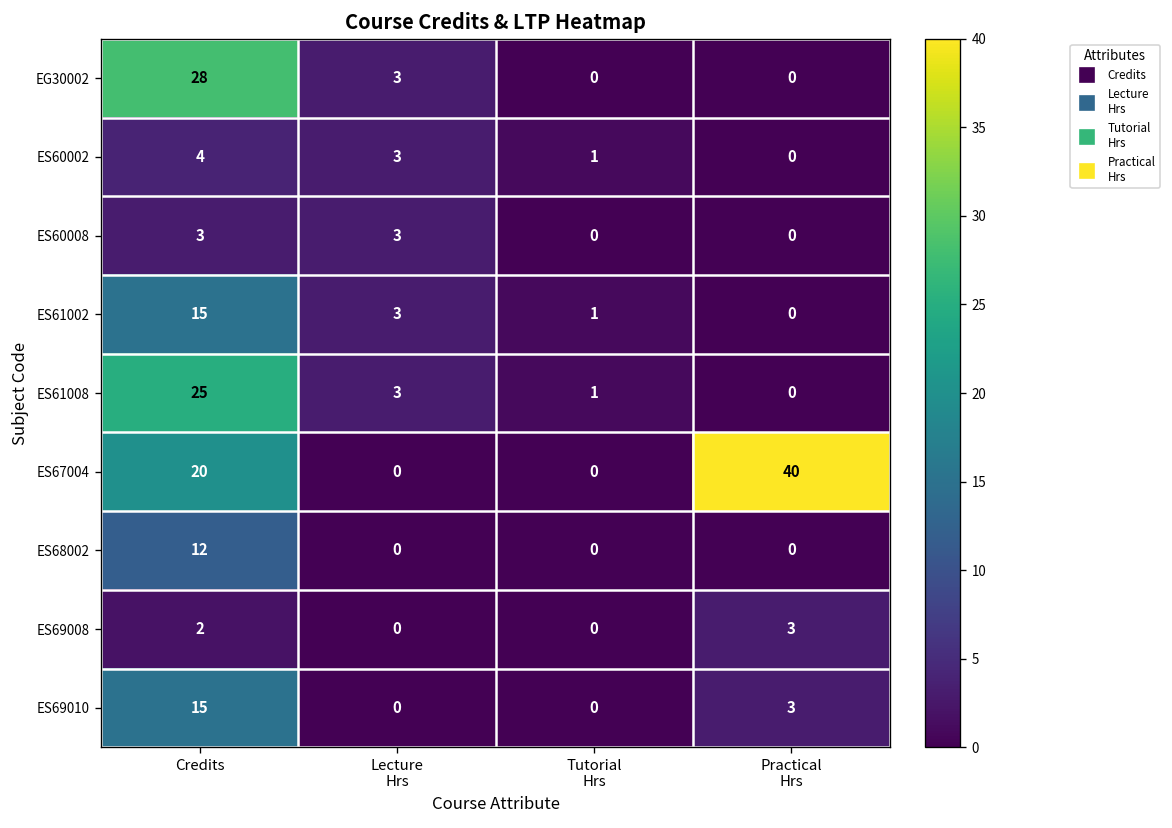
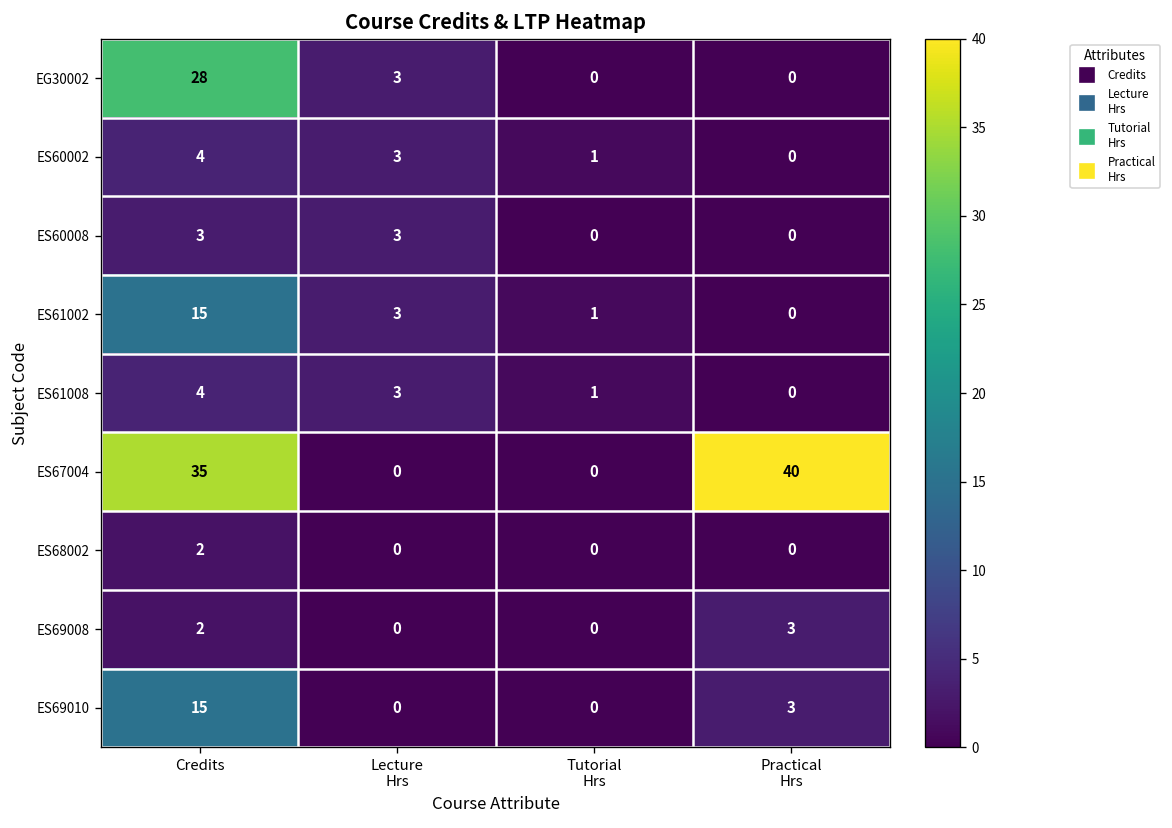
ES61008, Credits: 25 -> 4
ES67004, Credits: 20 -> 35
ES68002, Credits: 12 -> 2
